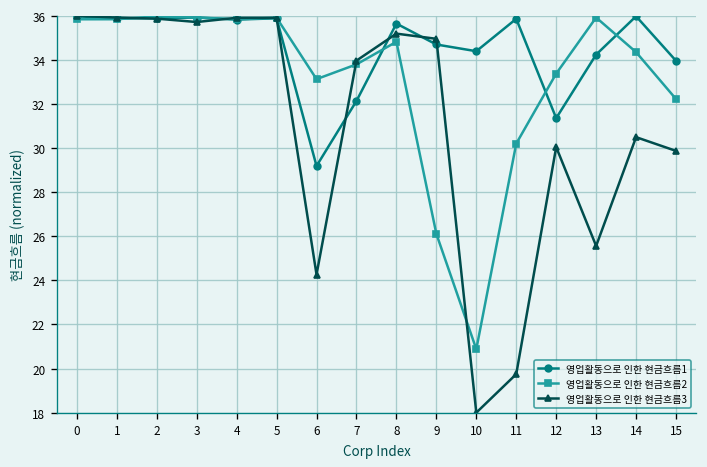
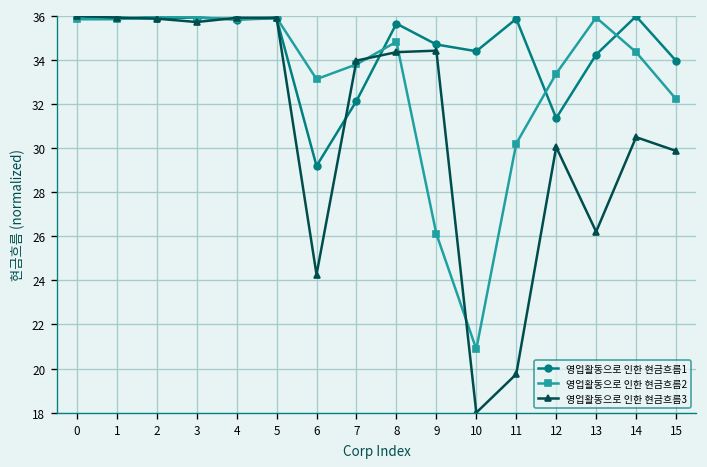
영업활동으로 인한 현금흐름3, 8: 35.2 -> 34.4
영업활동으로 인한 현금흐름3, 9: 35.0 -> 34.4
영업활동으로 인한 현금흐름3, 13: 25.6 -> 26.2
